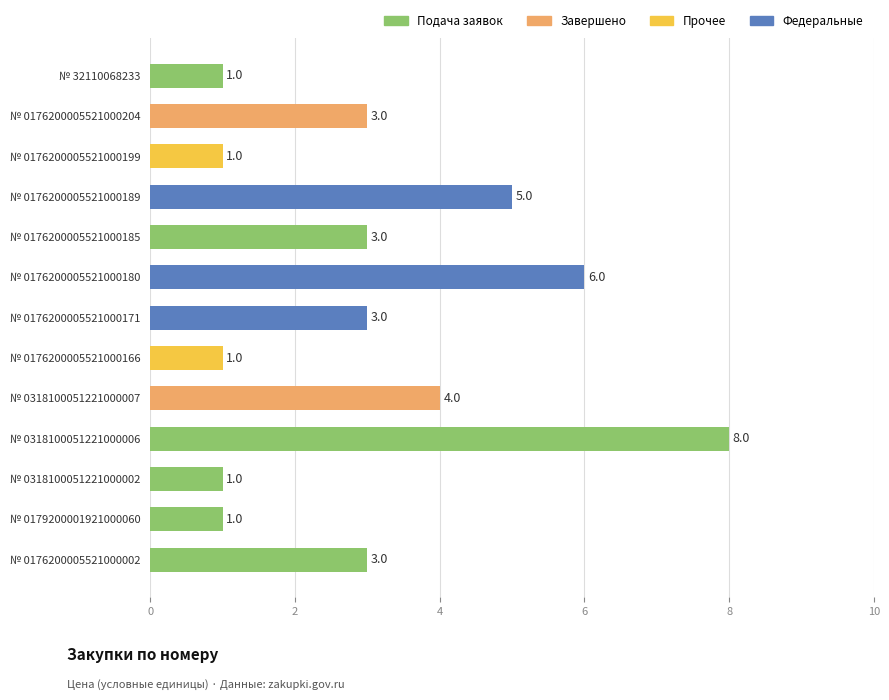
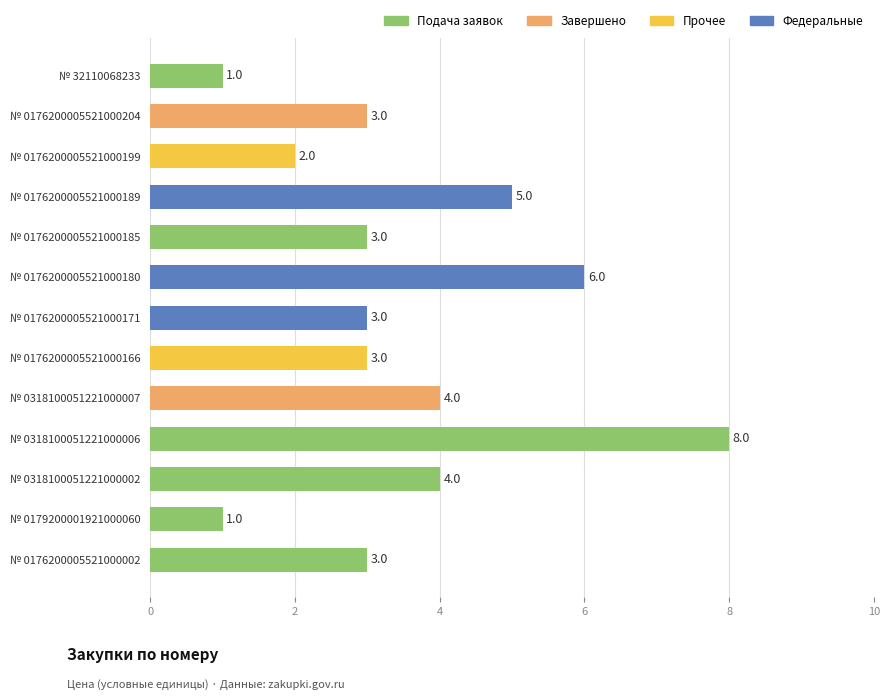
№ 0176200005521000199: 1.0 -> 2.0
№ 0176200005521000166: 1.0 -> 3.0
№ 0318100051221000002: 1.0 -> 4.0
